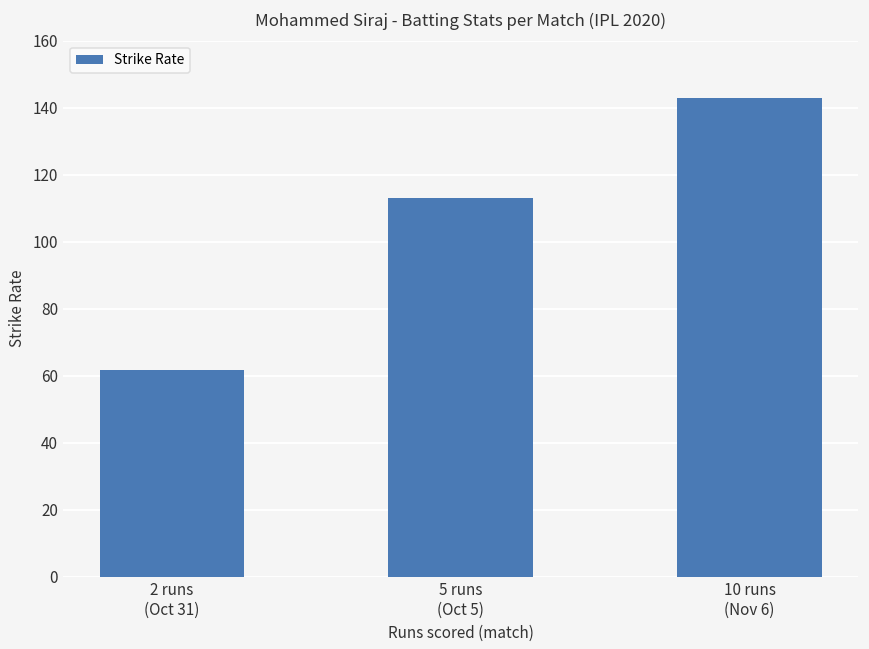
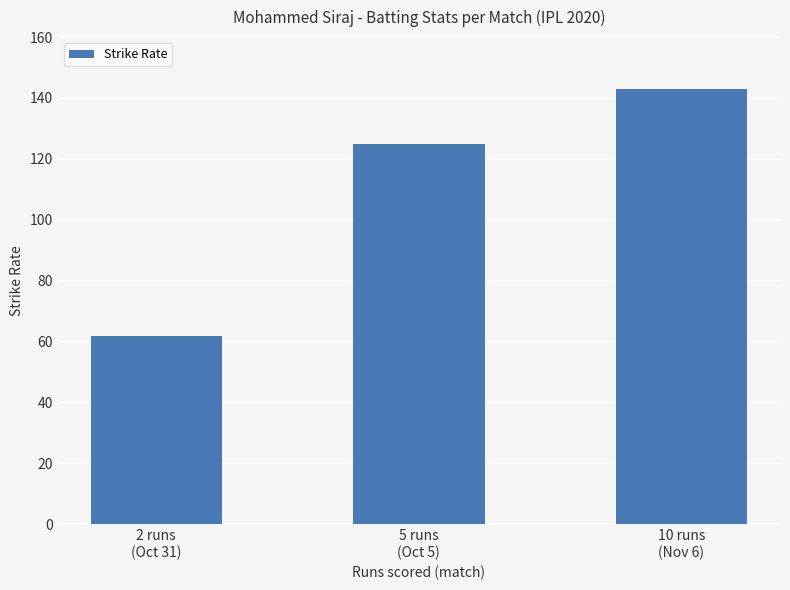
5 runs (Oct 5): 113 -> 125
